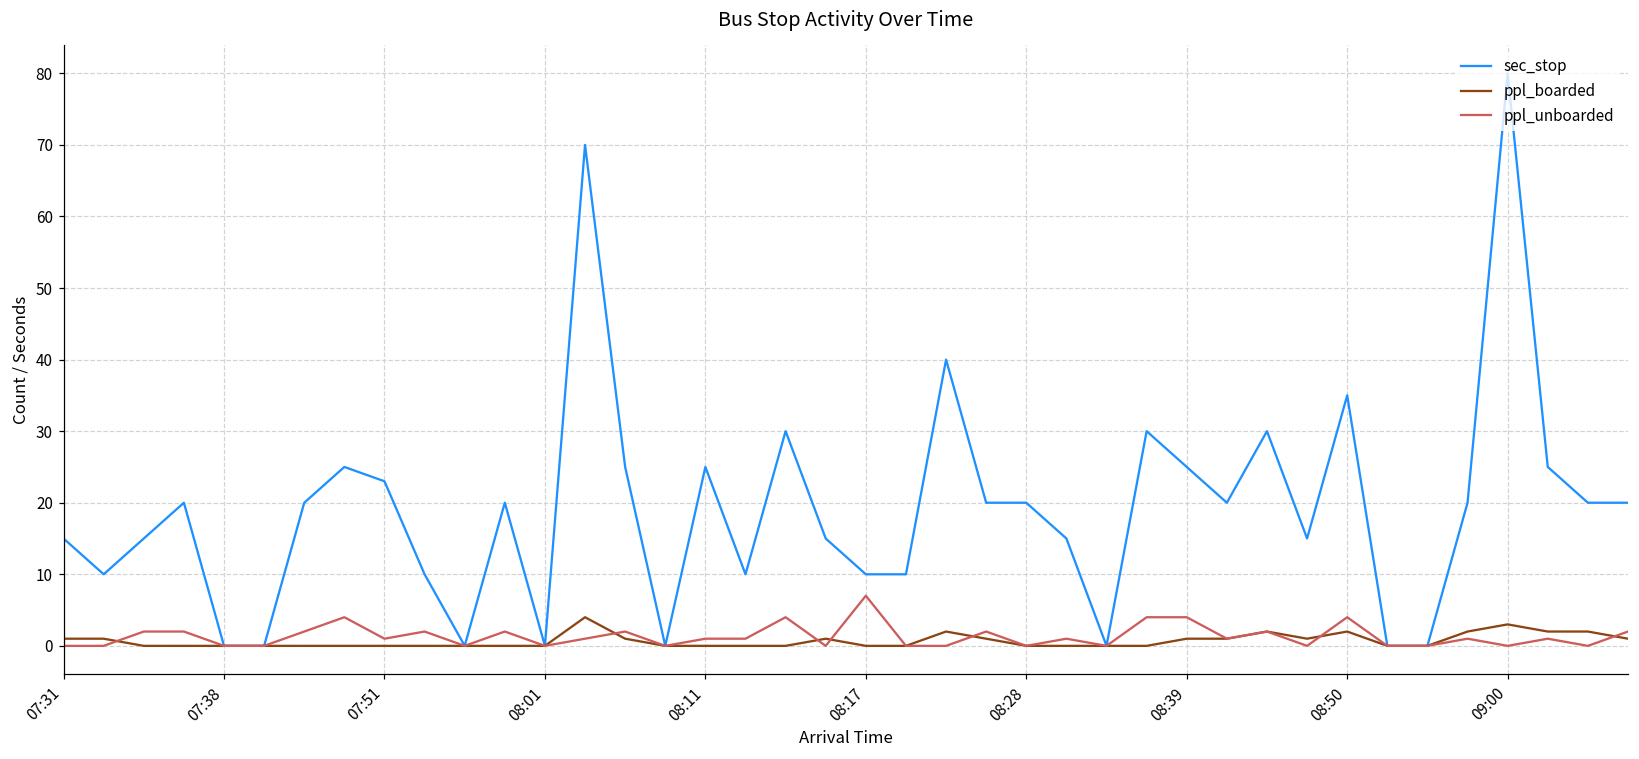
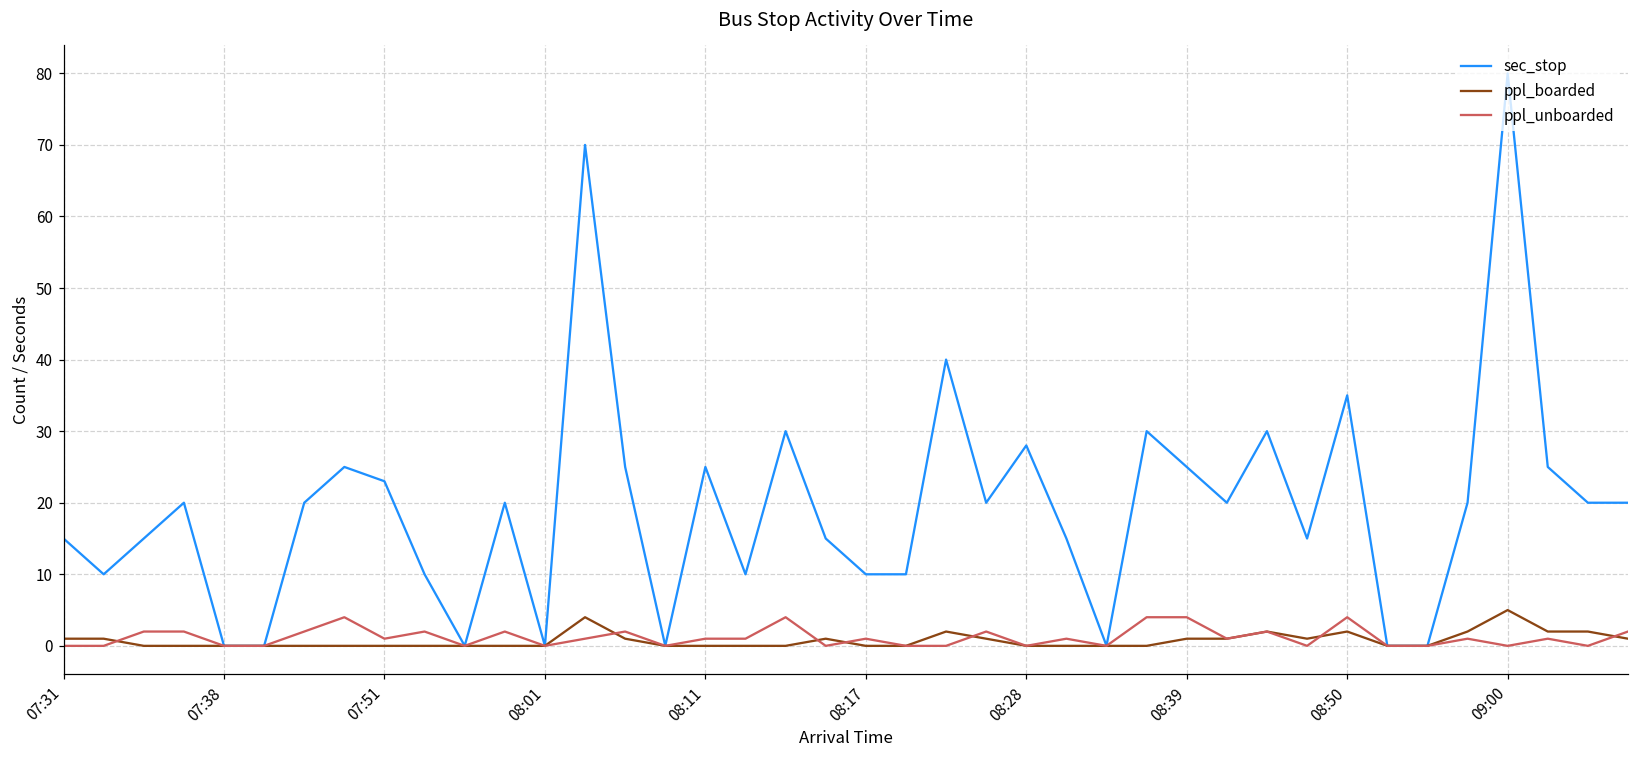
ppl_unboarded, 08:17: 7 -> 1
sec_stop, 08:28: 20 -> 28
ppl_boarded, 09:00: 3 -> 5
